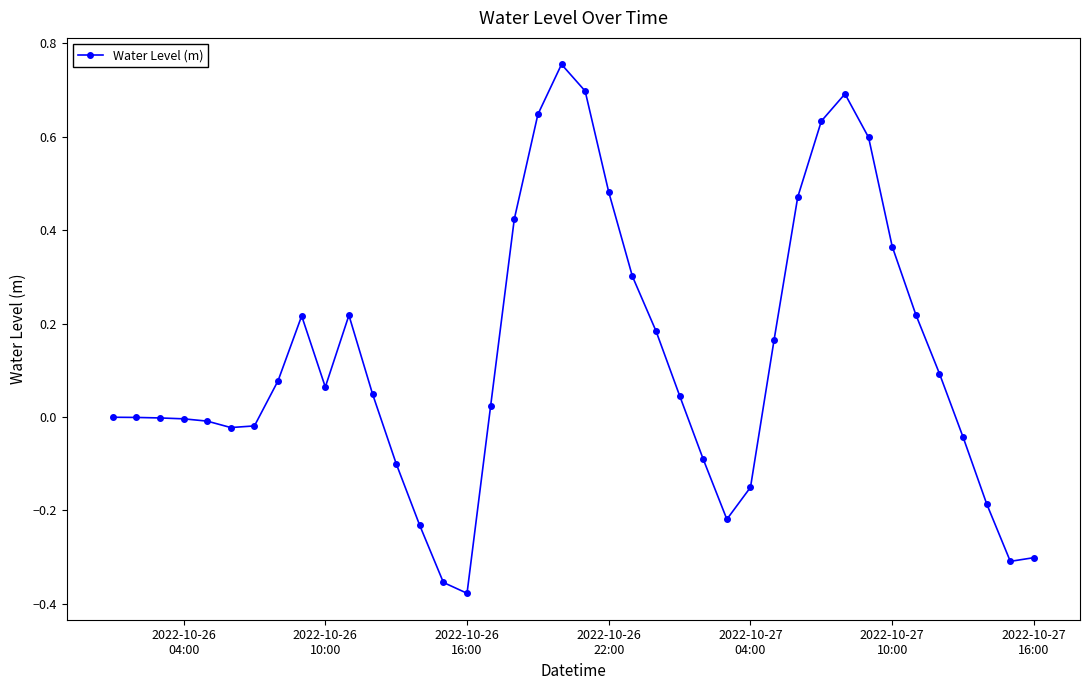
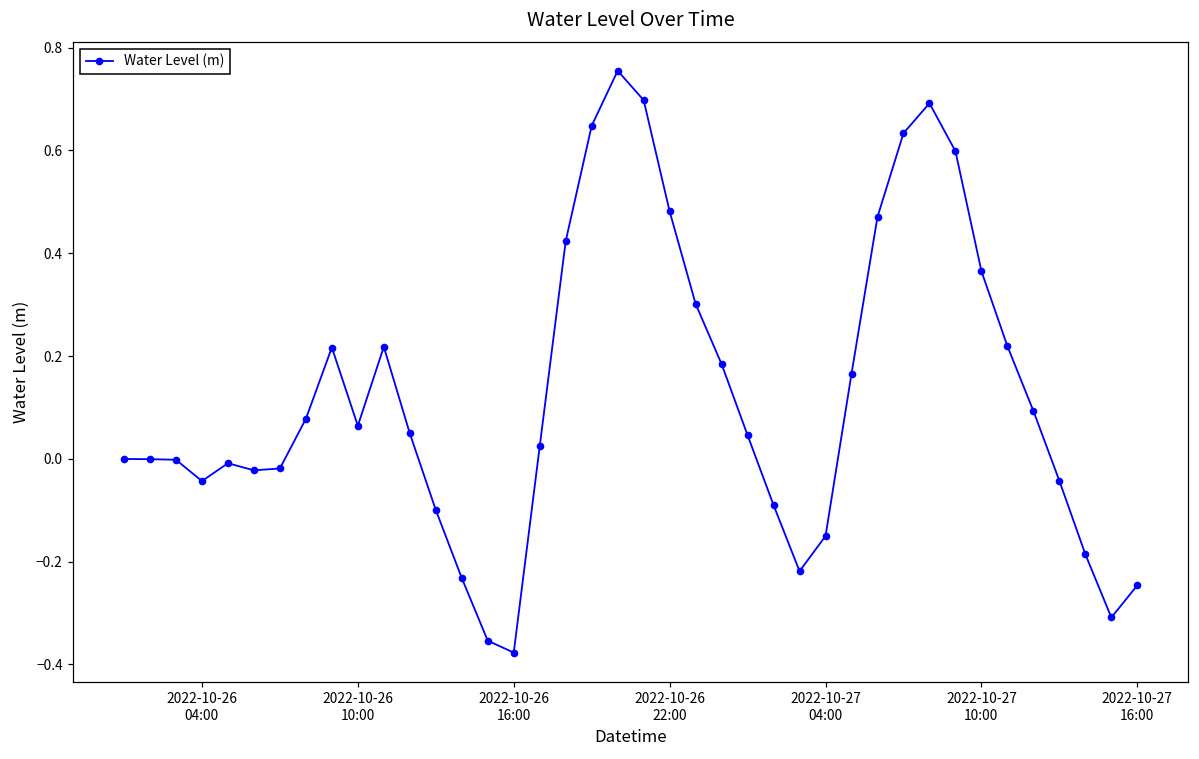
2022-10-26 04:00: 0.00 -> -0.04
2022-10-27 16:00: -0.30 -> -0.25
